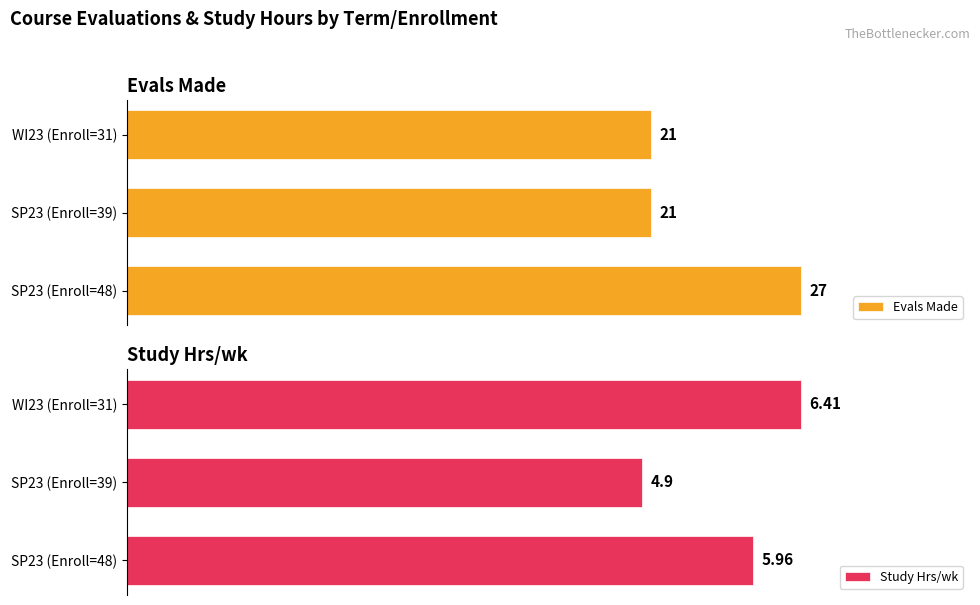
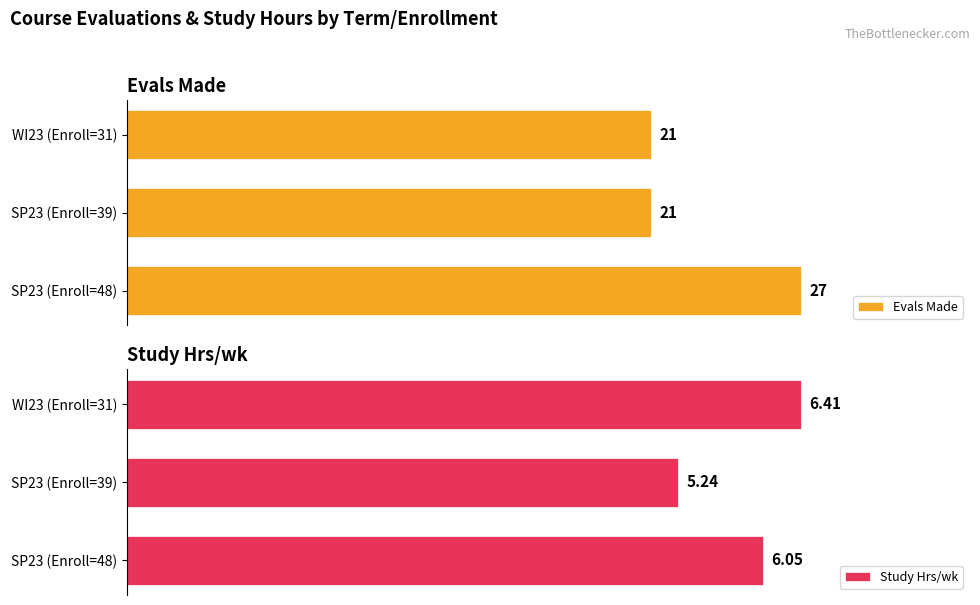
Study Hrs/wk, SP23 (Enroll=39): 4.9 -> 5.24
Study Hrs/wk, SP23 (Enroll=48): 5.96 -> 6.05
